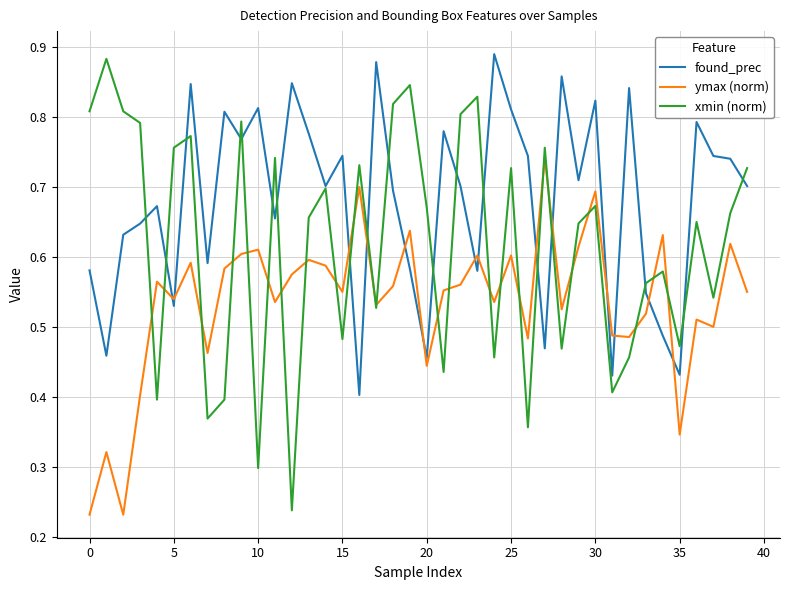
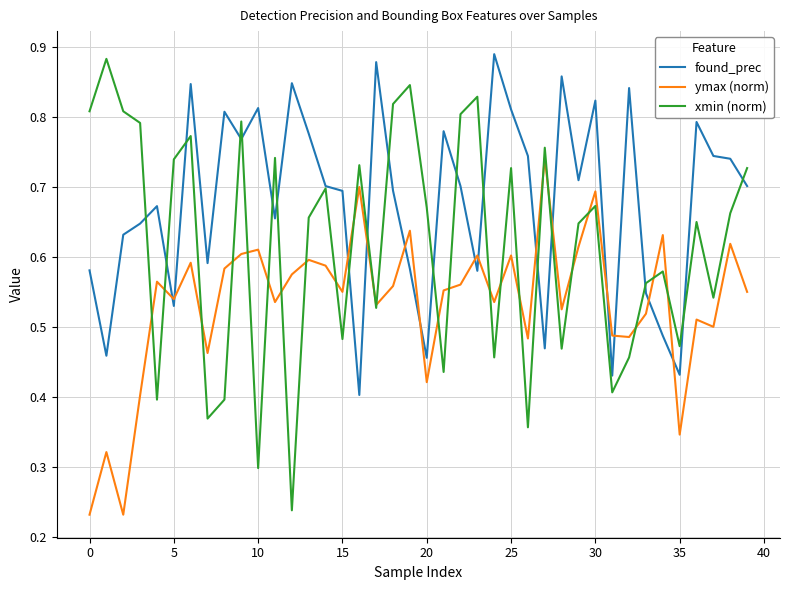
xmin (norm), 5: 0.76 -> 0.74
found_prec, 15: 0.74 -> 0.69
ymax (norm), 20: 0.44 -> 0.42
